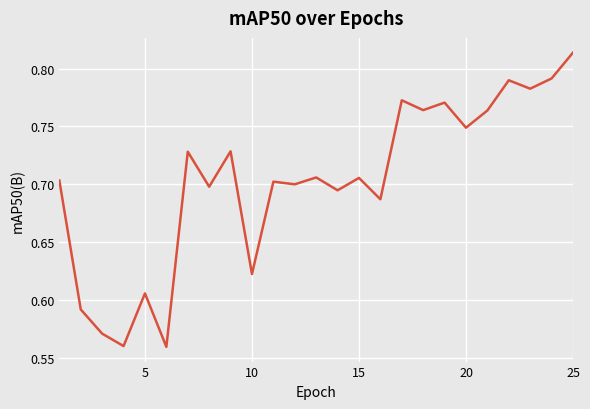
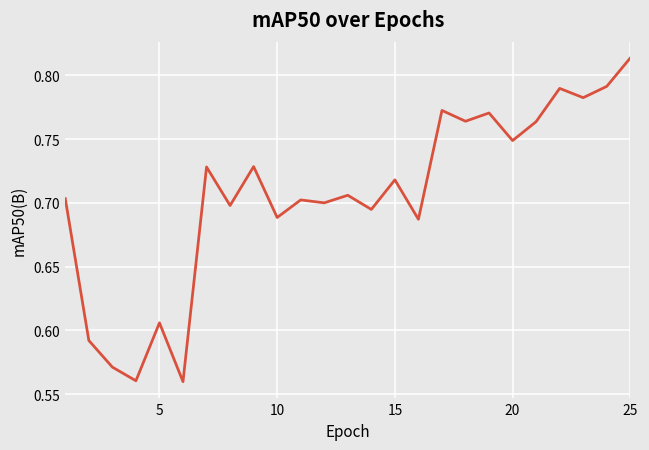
10: 0.623 -> 0.689
15: 0.706 -> 0.718
